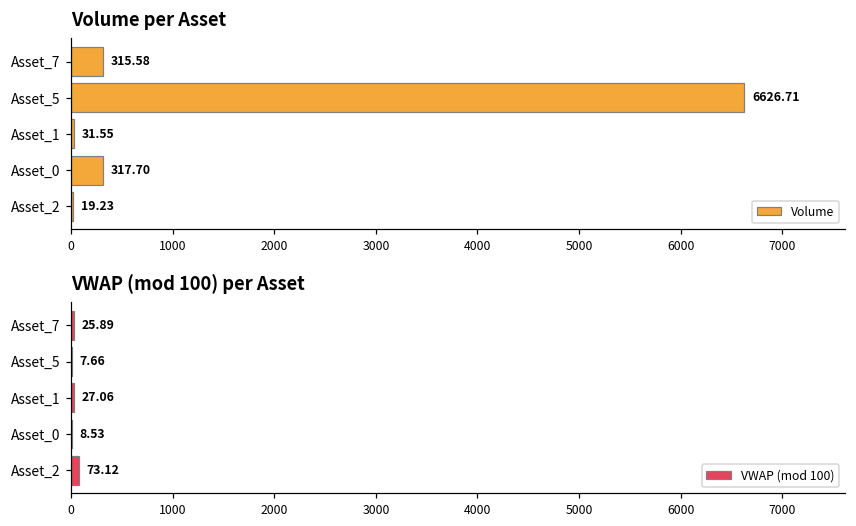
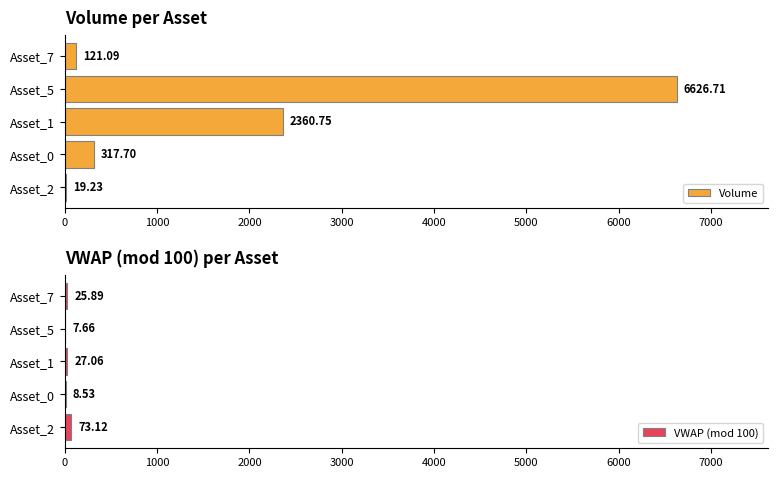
Volume per Asset, Asset_7: 315.58 -> 121.09
Volume per Asset, Asset_1: 31.55 -> 2360.75
